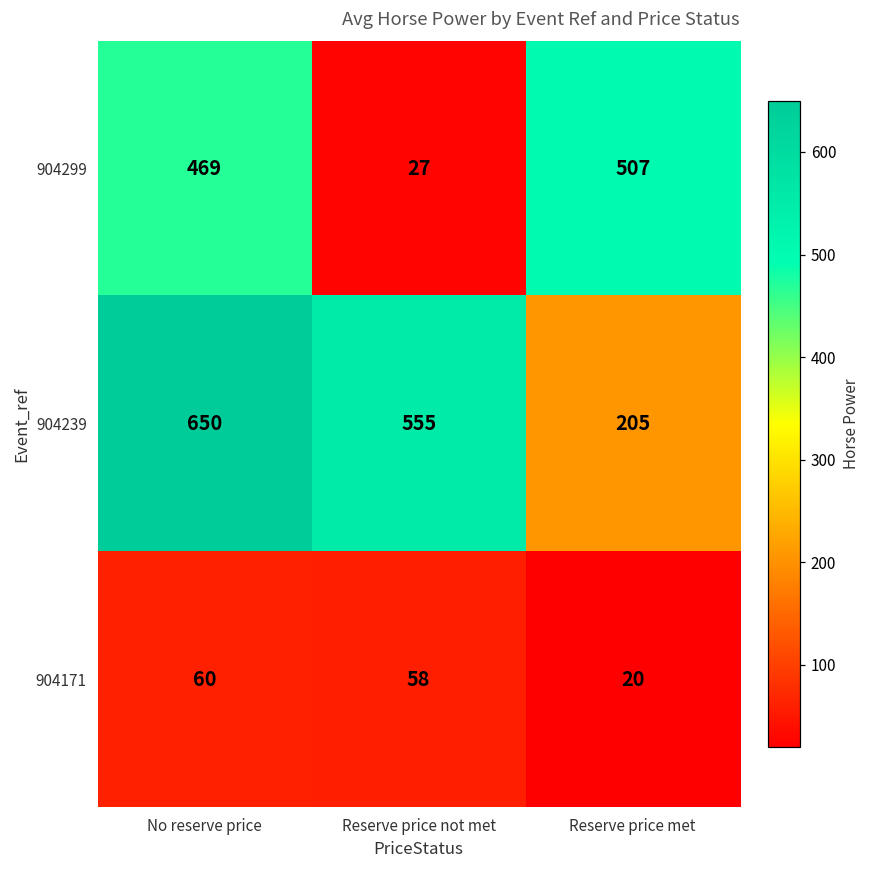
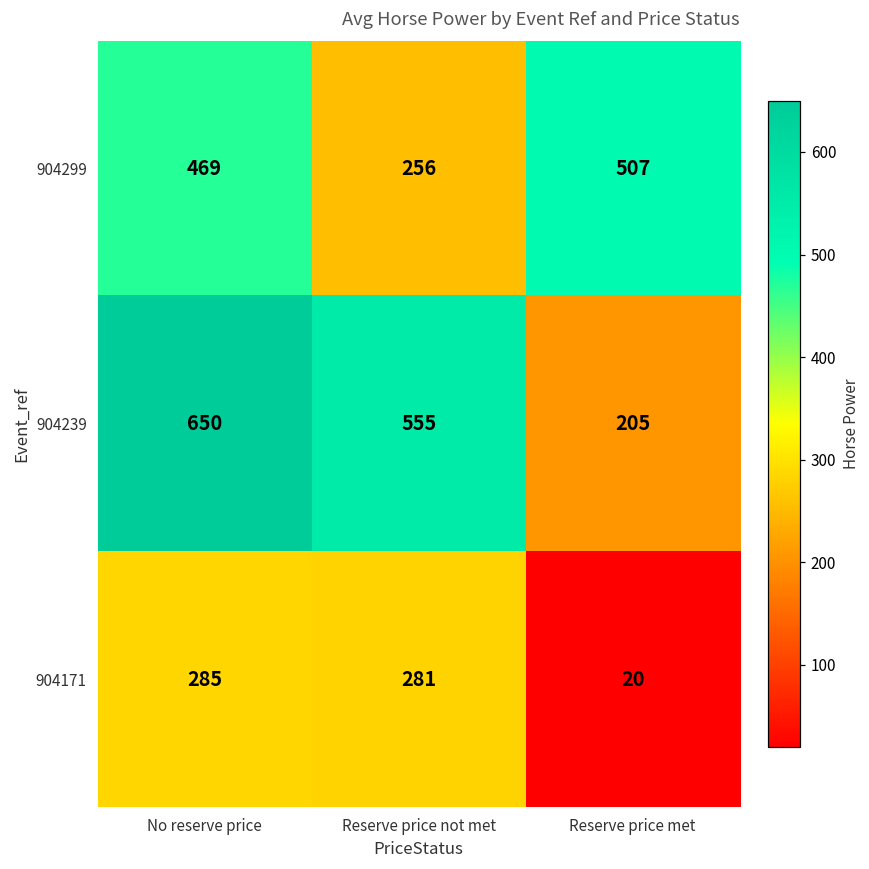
904299, Reserve price not met: 27 -> 256
904171, No reserve price: 60 -> 285
904171, Reserve price not met: 58 -> 281
